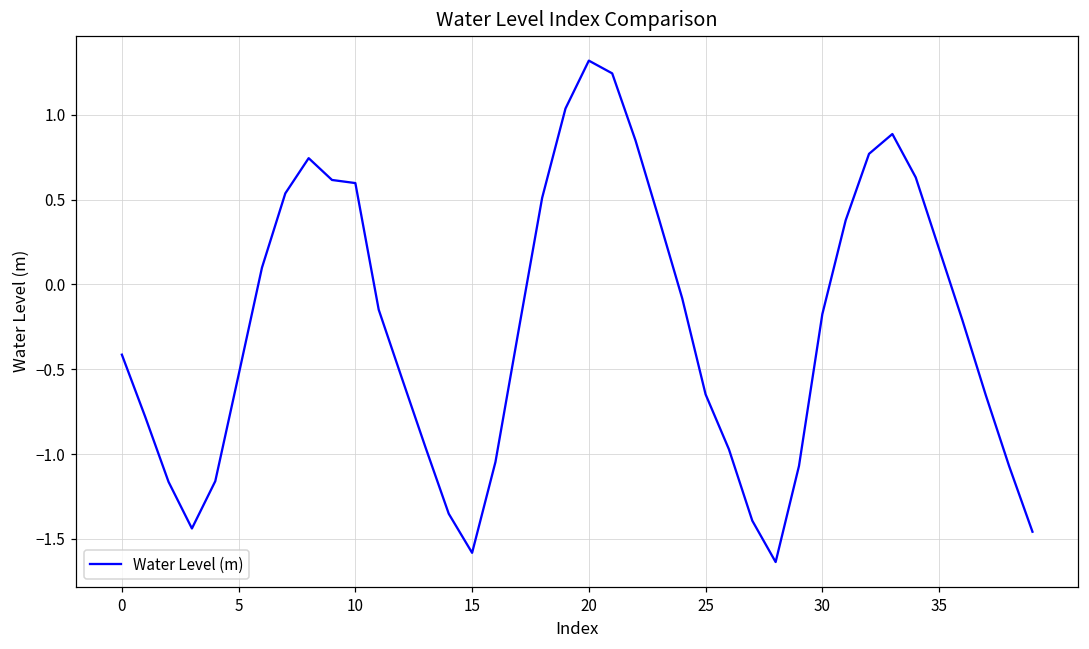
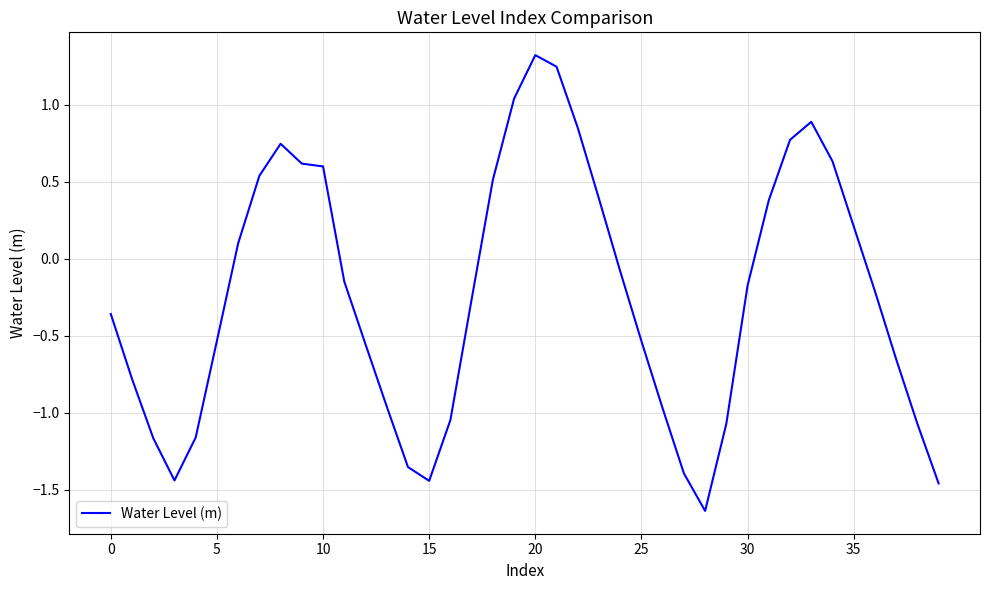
0: -0.41 -> -0.36
15: -1.58 -> -1.44
25: -0.65 -> -0.54
